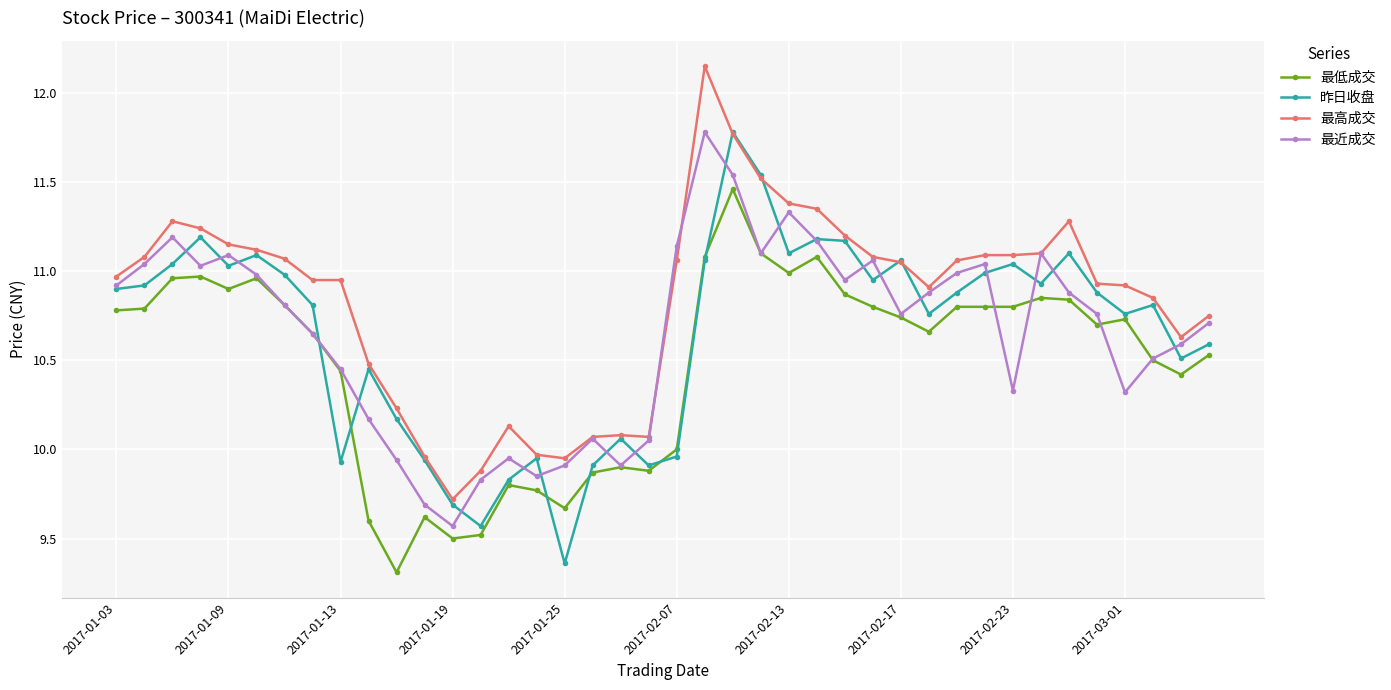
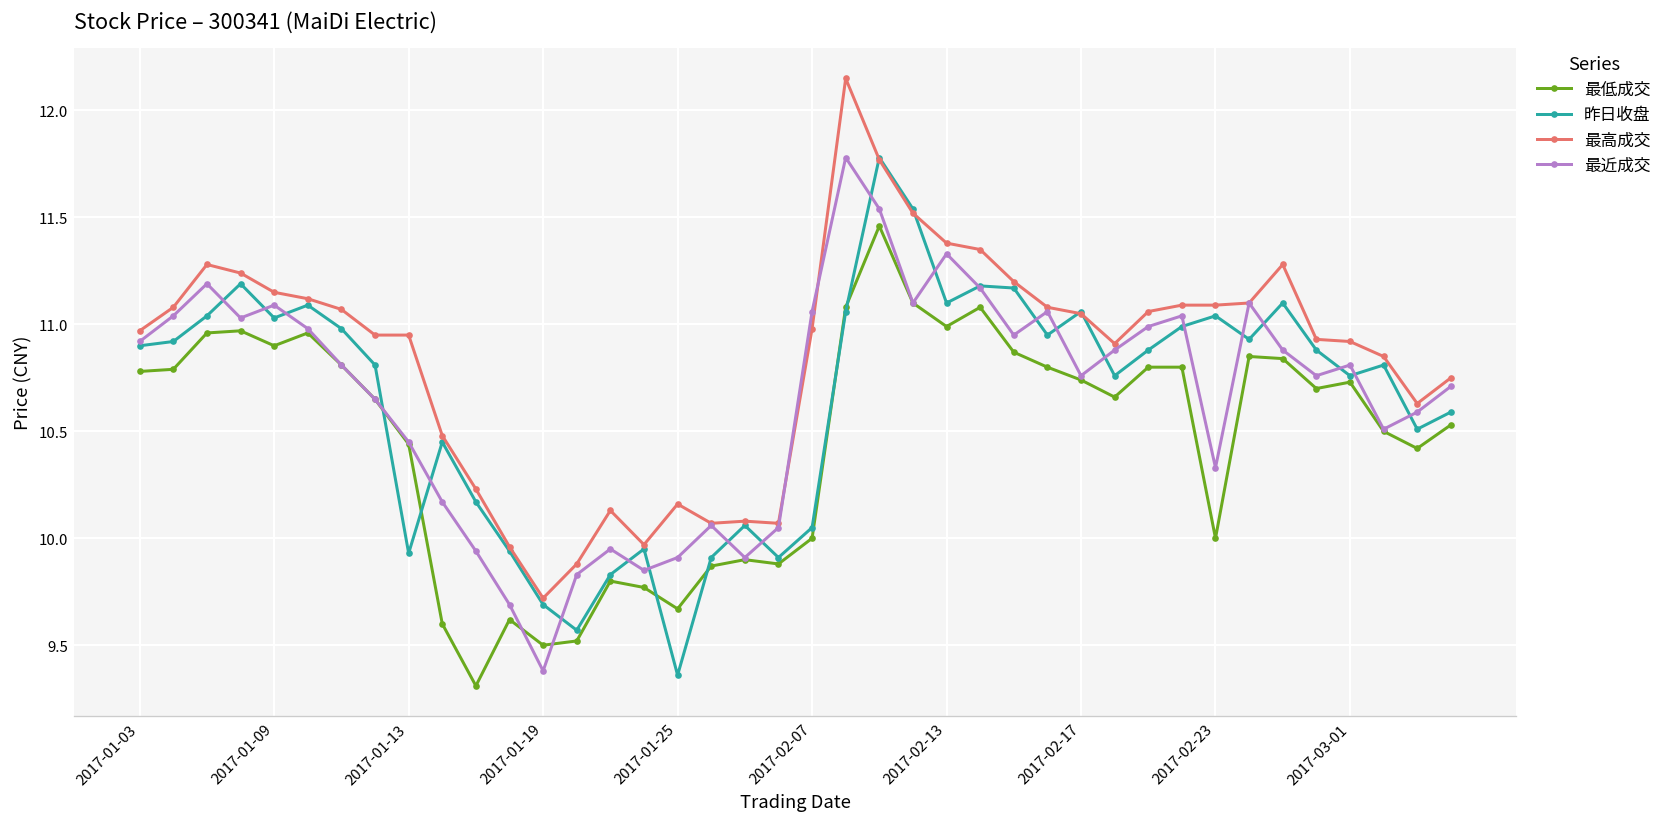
最近成交, 2017-01-19: 9.57 -> 9.38
最高成交, 2017-01-25: 9.95 -> 10.16
昨日收盘, 2017-02-07: 9.96 -> 10.05
最高成交, 2017-02-07: 11.06 -> 10.98
最近成交, 2017-02-07: 11.14 -> 11.06
最低成交, 2017-02-23: 10.8 -> 10.0
最近成交, 2017-03-01: 10.32 -> 10.81
